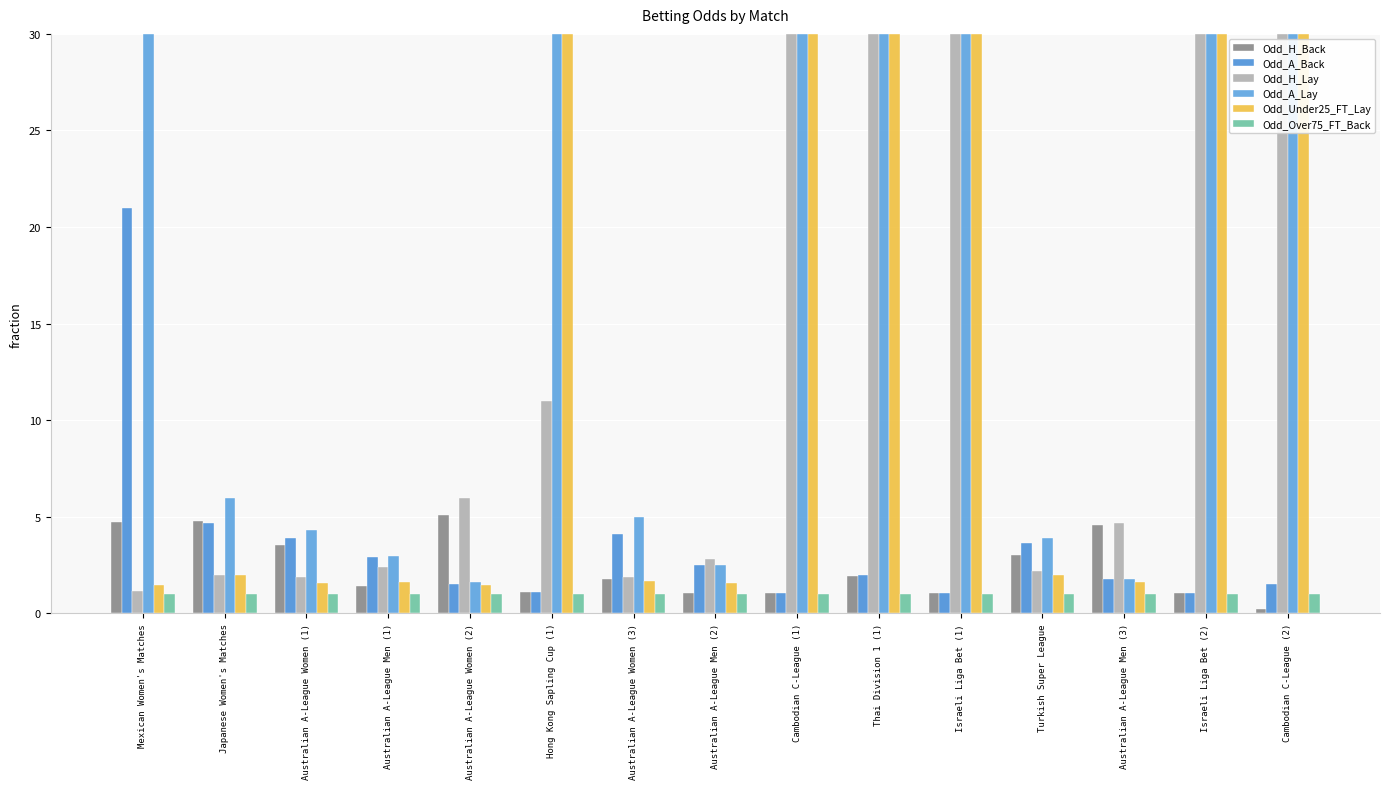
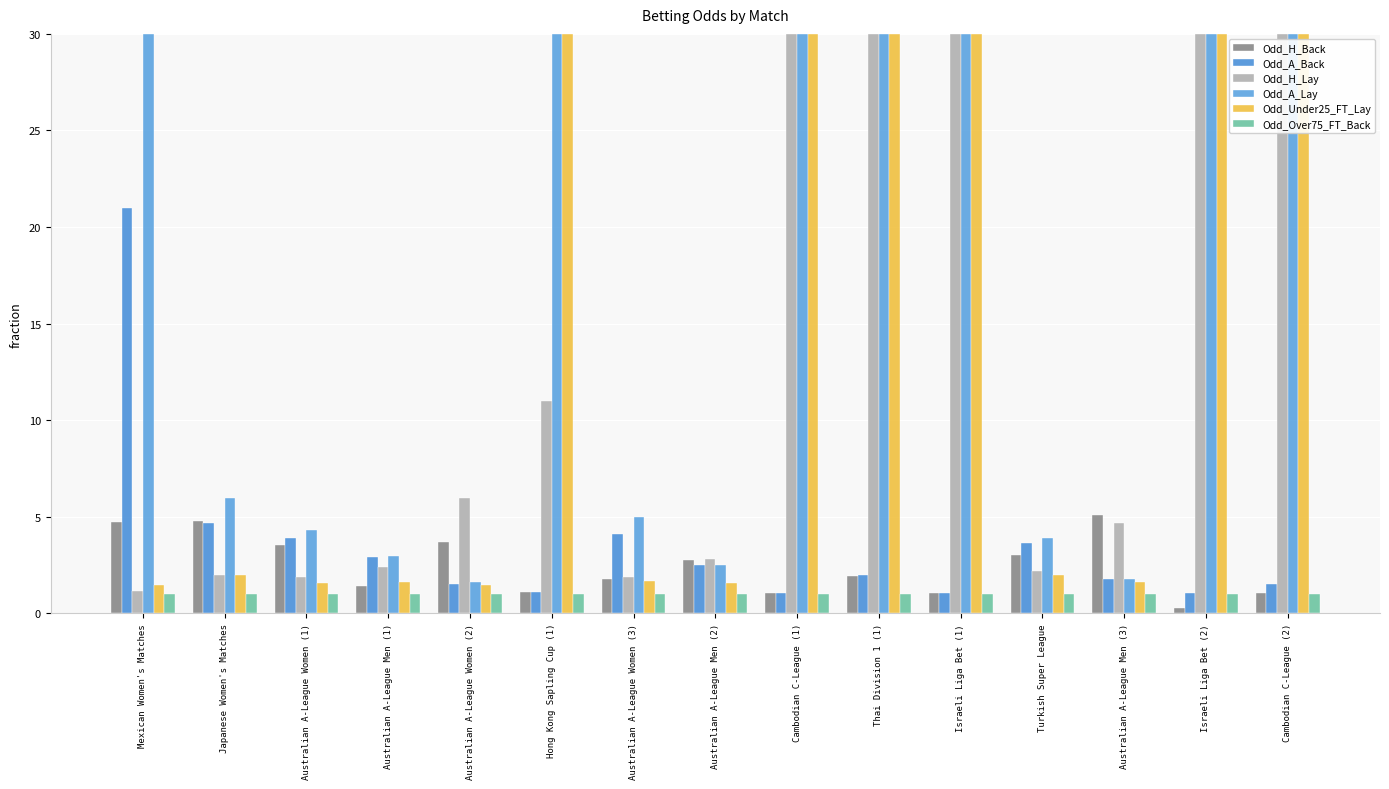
Odd_H_Back, Australian A-League Women (2): 5.1 -> 3.7
Odd_H_Back, Australian A-League Men (2): 1.0 -> 2.8
Odd_H_Back, Australian A-League Men (3): 4.6 -> 5.1
Odd_H_Back, Israeli Liga Bet (2): 1.0 -> 0.3
Odd_H_Back, Cambodian C-League (2): 0.2 -> 1.1
